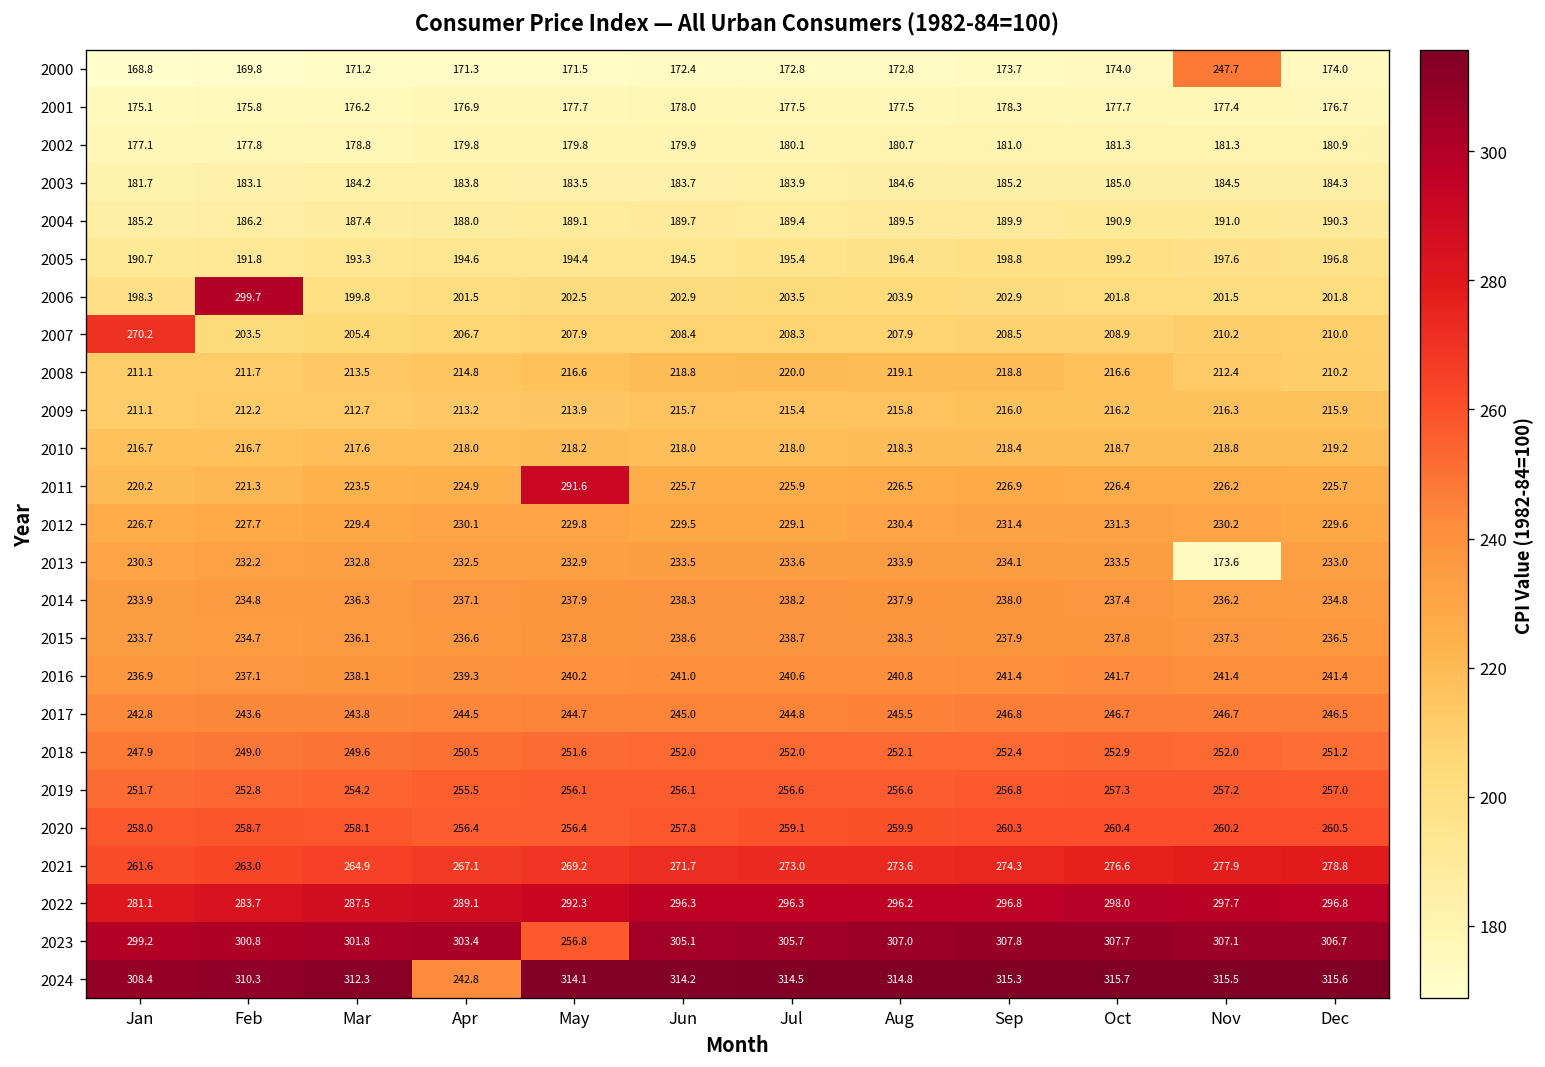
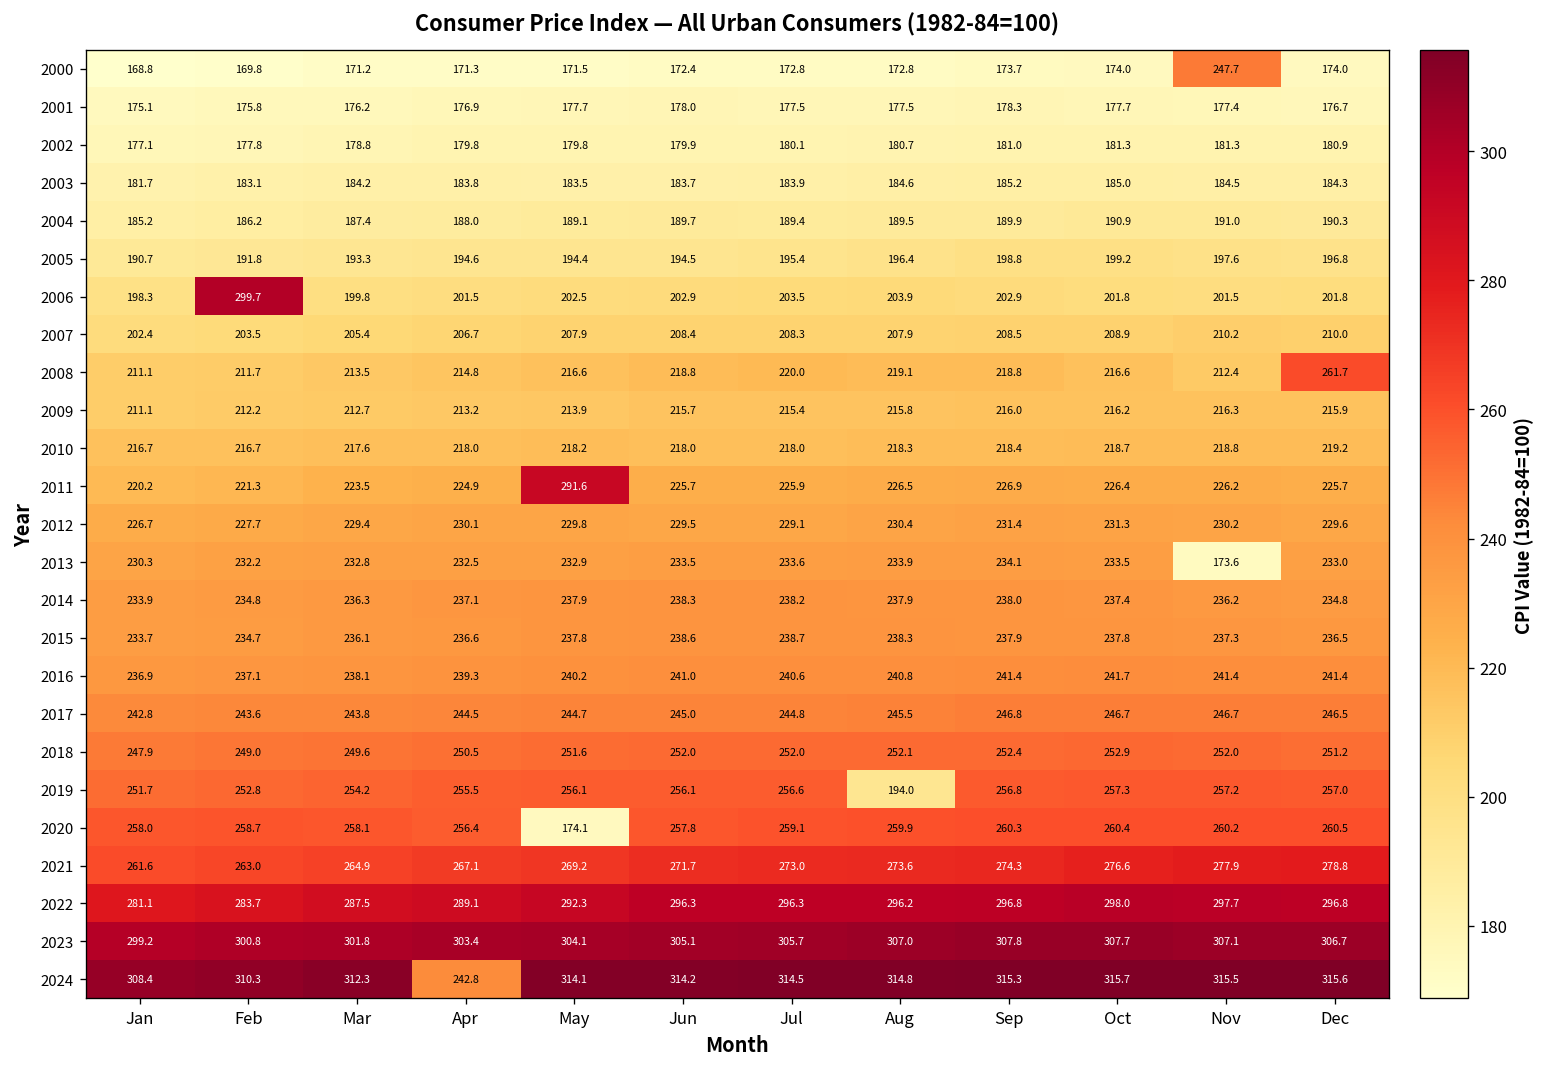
2007, Jan: 270.2 -> 202.4
2008, Dec: 210.2 -> 261.7
2019, Aug: 256.6 -> 194.0
2020, May: 256.4 -> 174.1
2023, May: 256.8 -> 304.1
